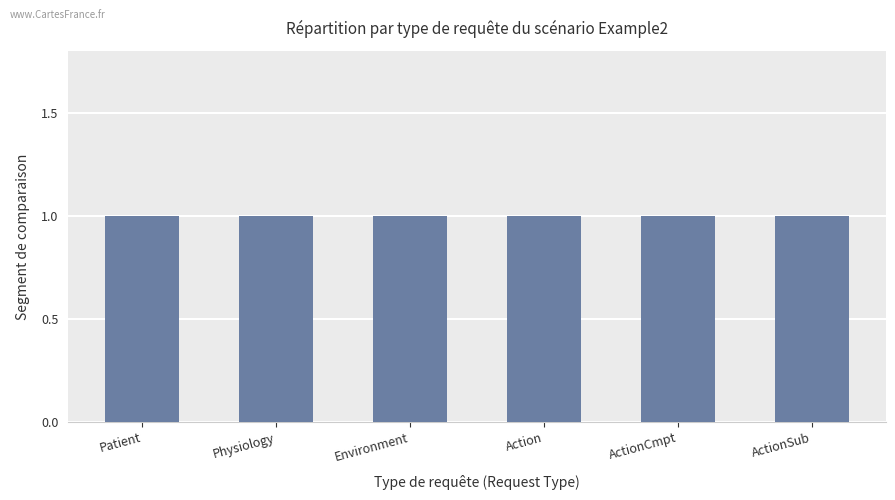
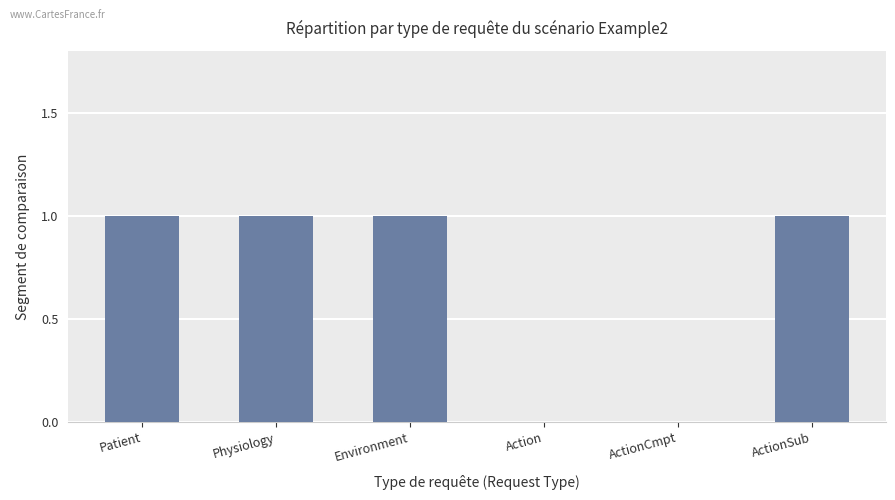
Action: 1 -> 0
ActionCmpt: 1 -> 0
